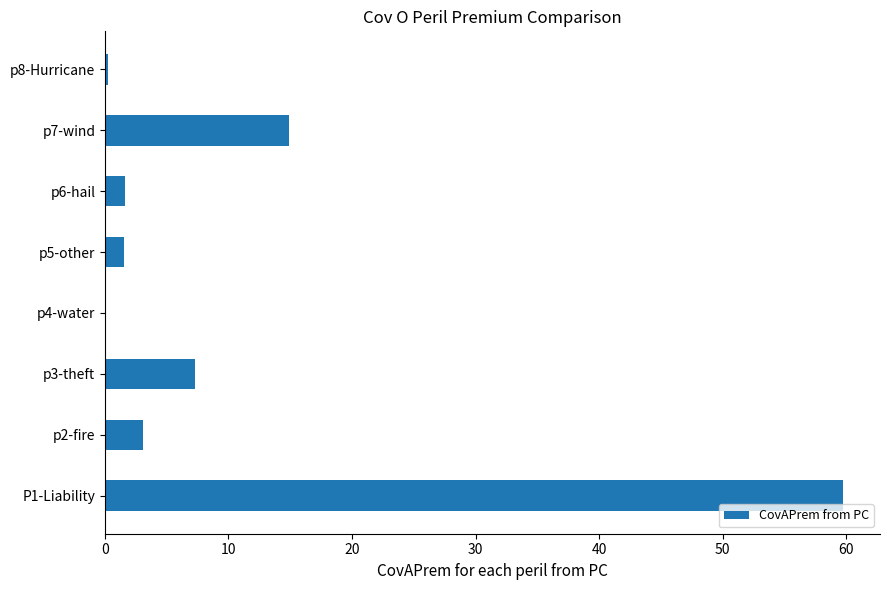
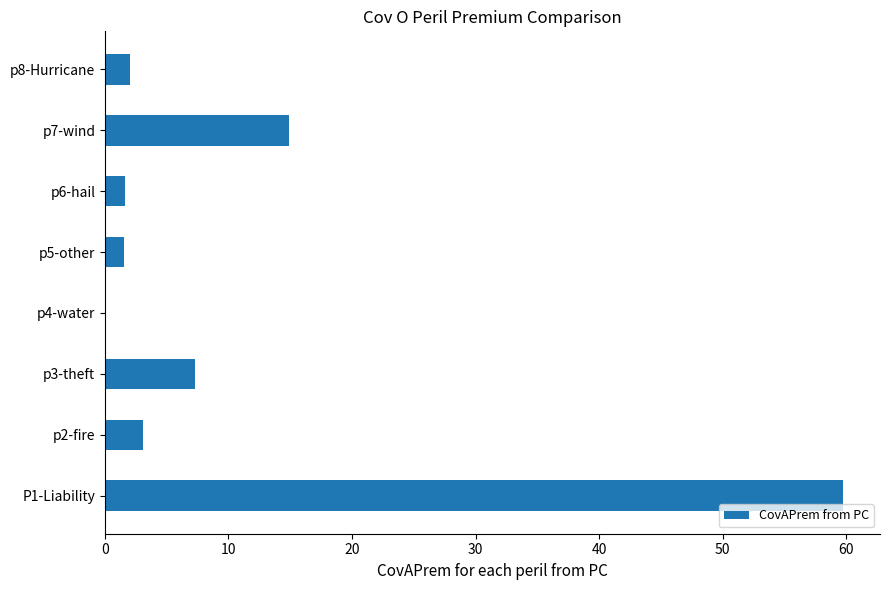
p8-Hurricane: 0.3 -> 2.0
